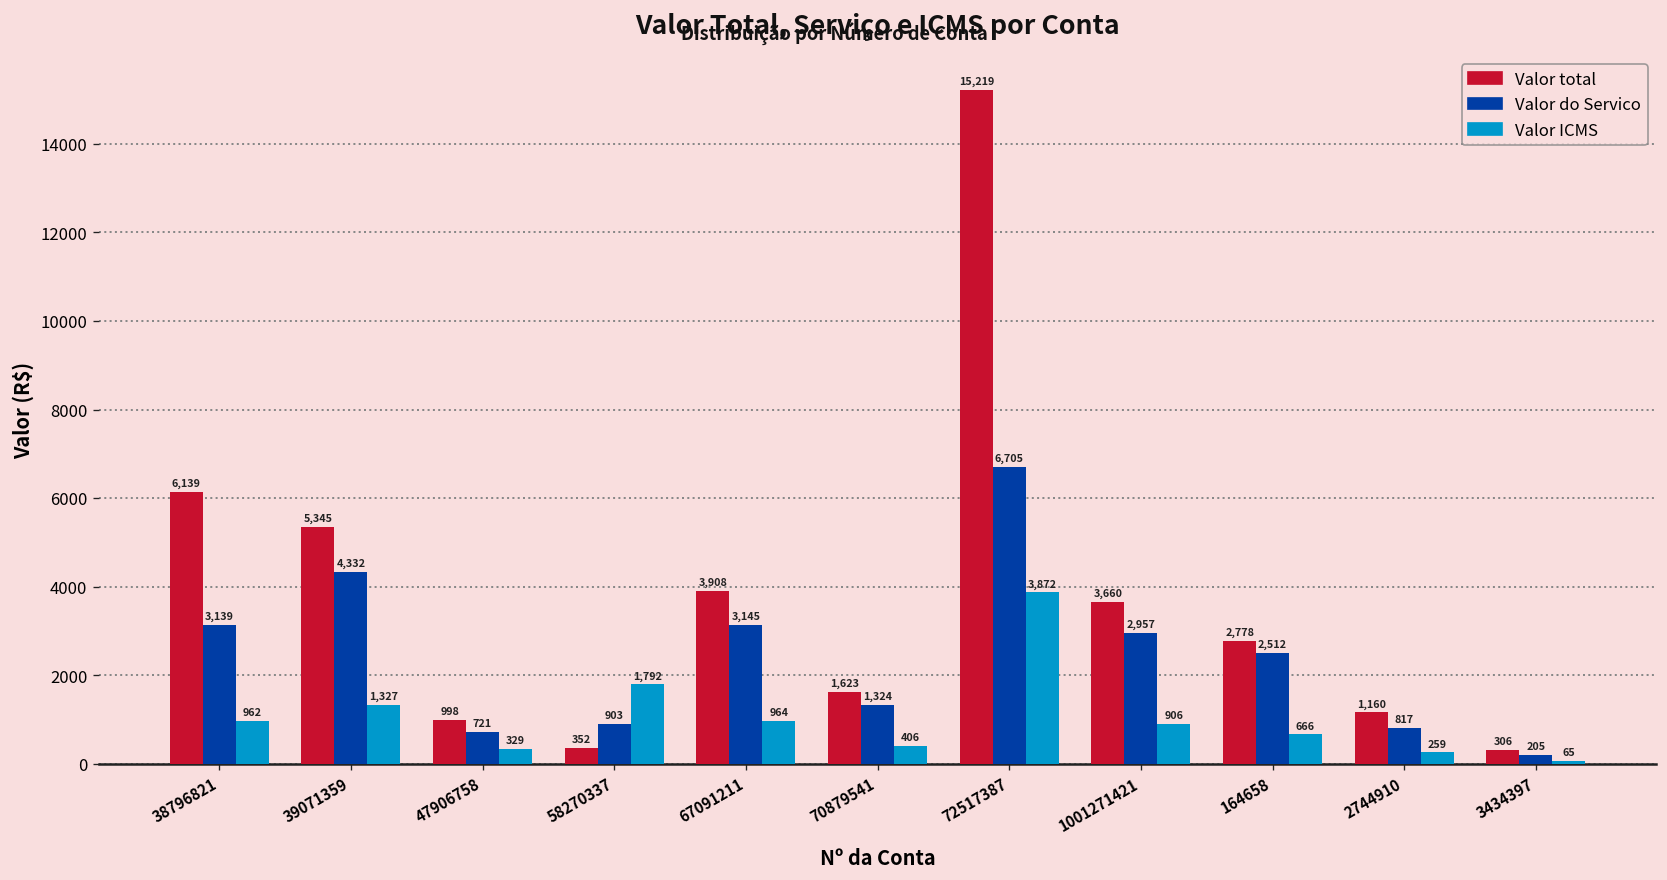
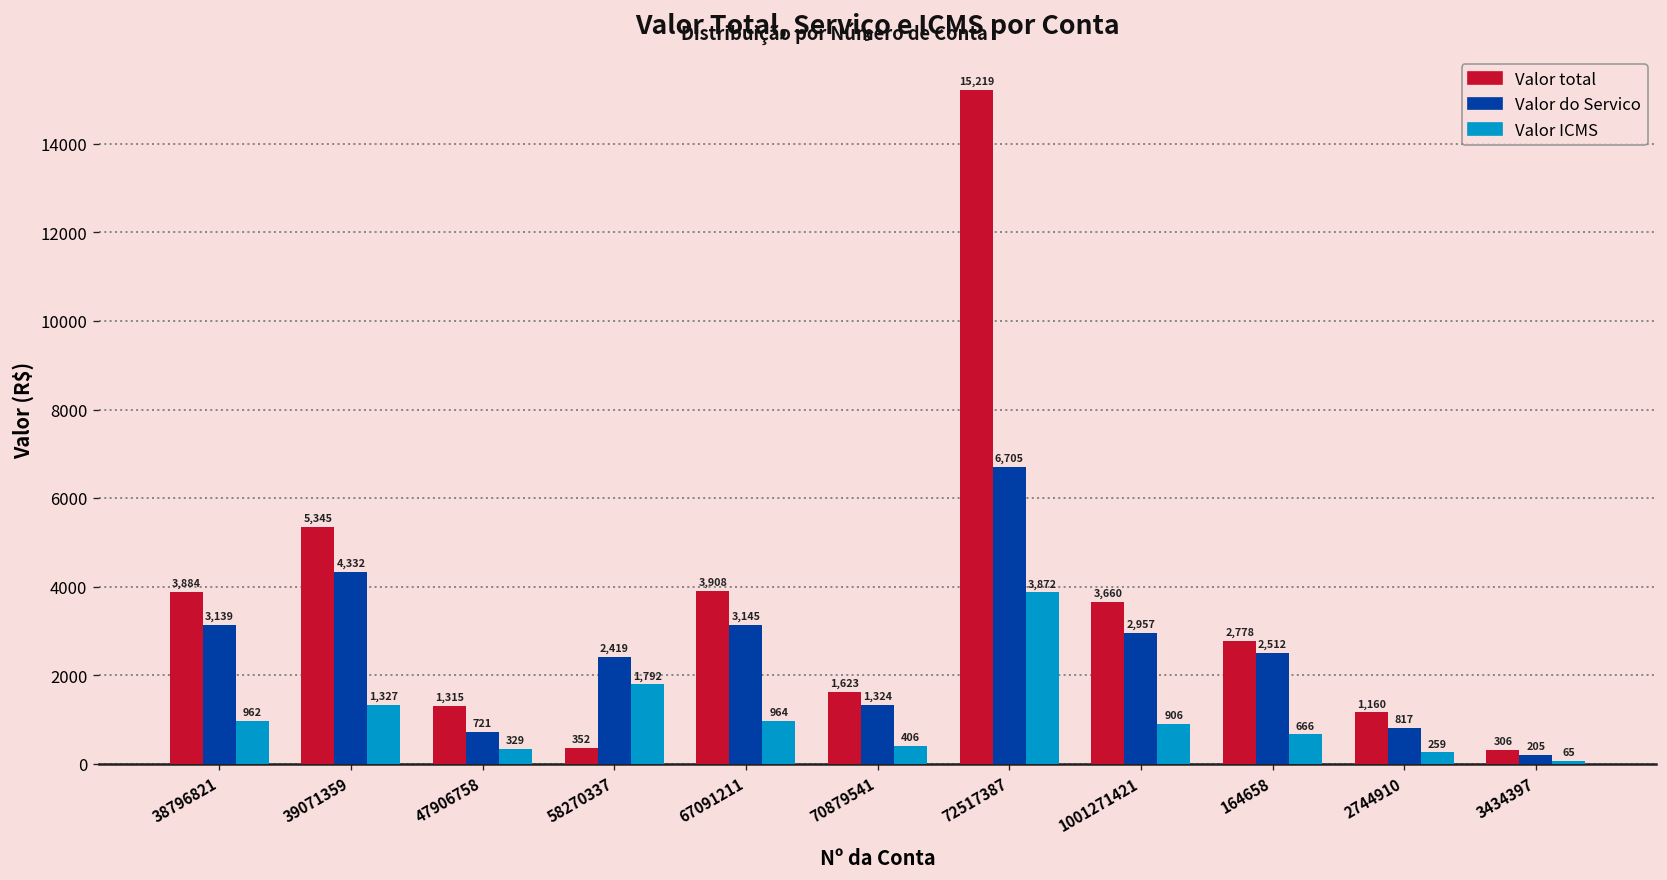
Valor total, 38796821: 6,139 -> 3,884
Valor total, 47906758: 998 -> 1,315
Valor do Servico, 58270337: 903 -> 2,419
